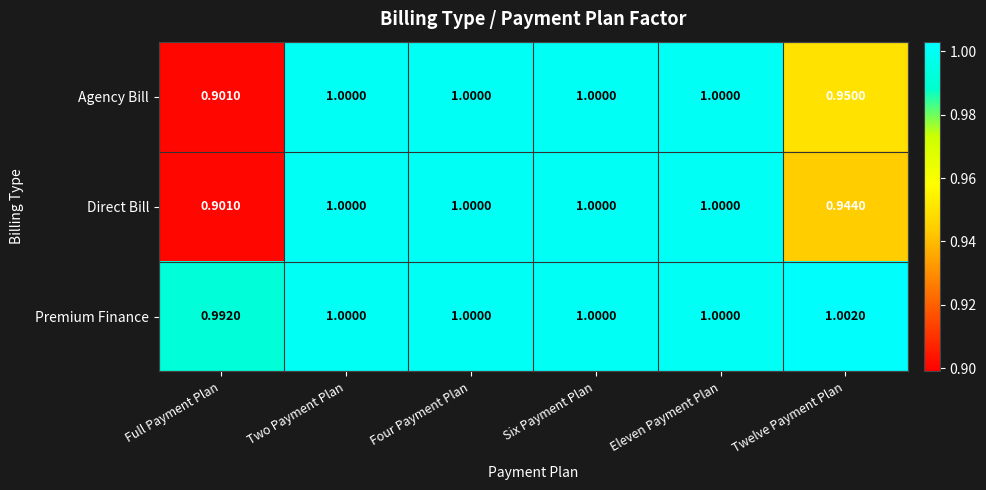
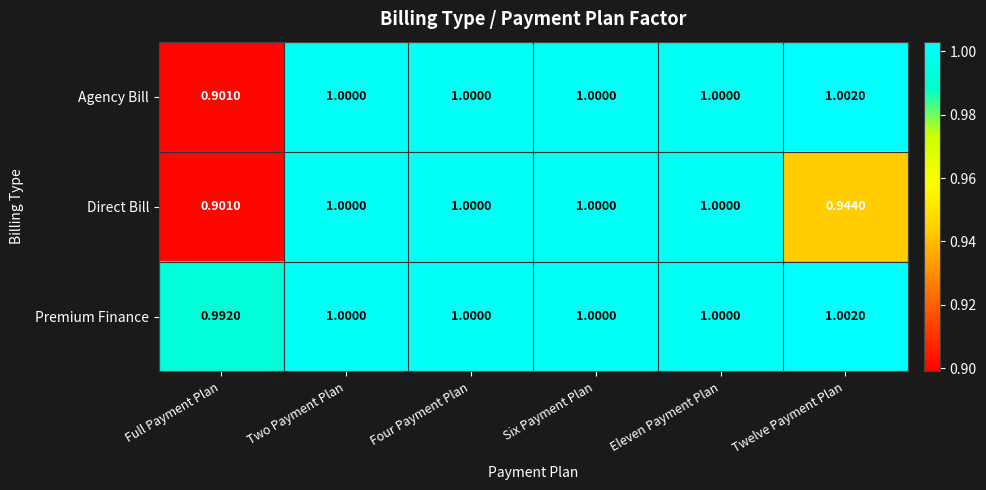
Agency Bill, Twelve Payment Plan: 0.9500 -> 1.0020
